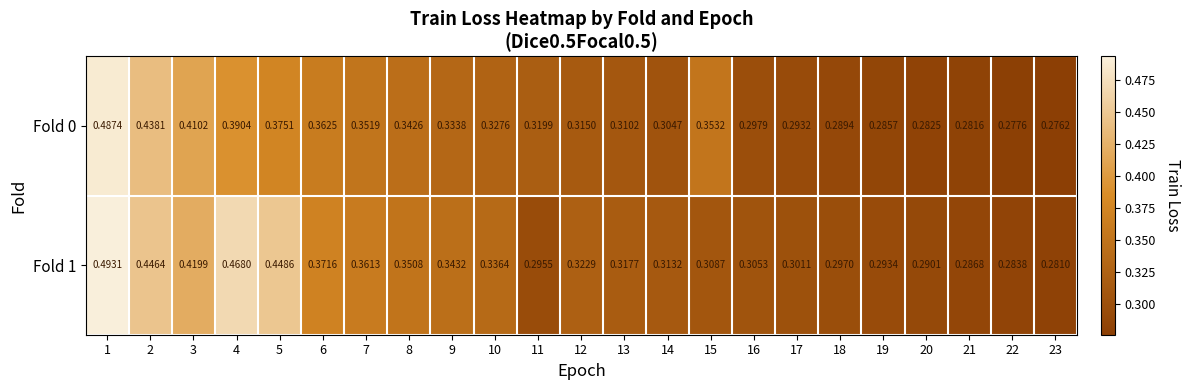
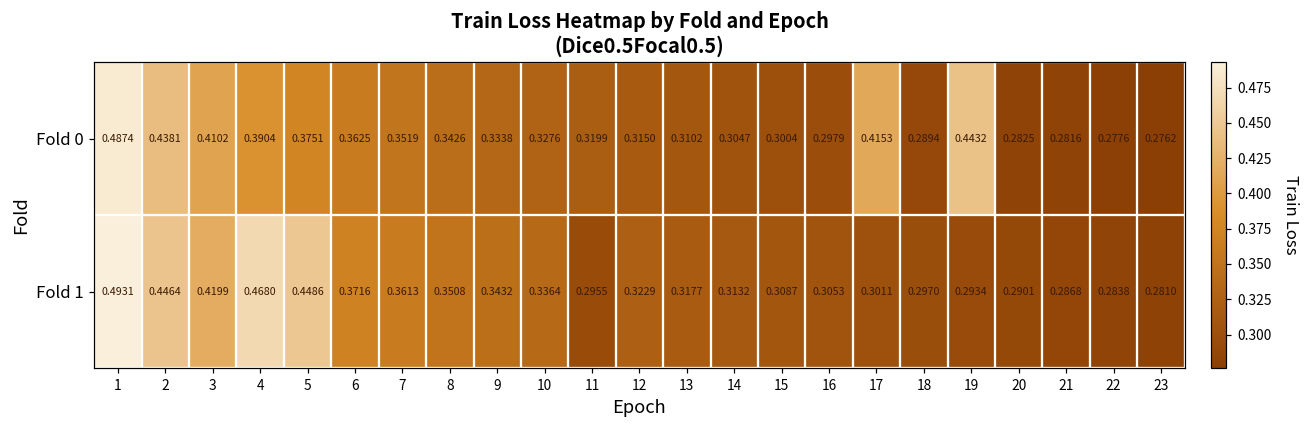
Fold 0, 15: 0.3532 -> 0.3004
Fold 0, 17: 0.2932 -> 0.4153
Fold 0, 19: 0.2857 -> 0.4432
